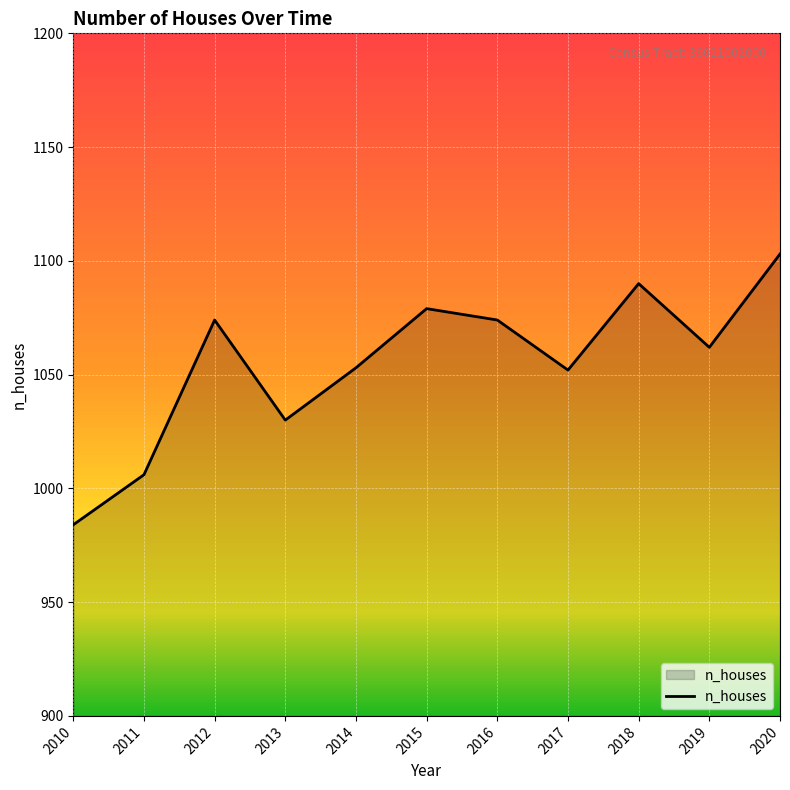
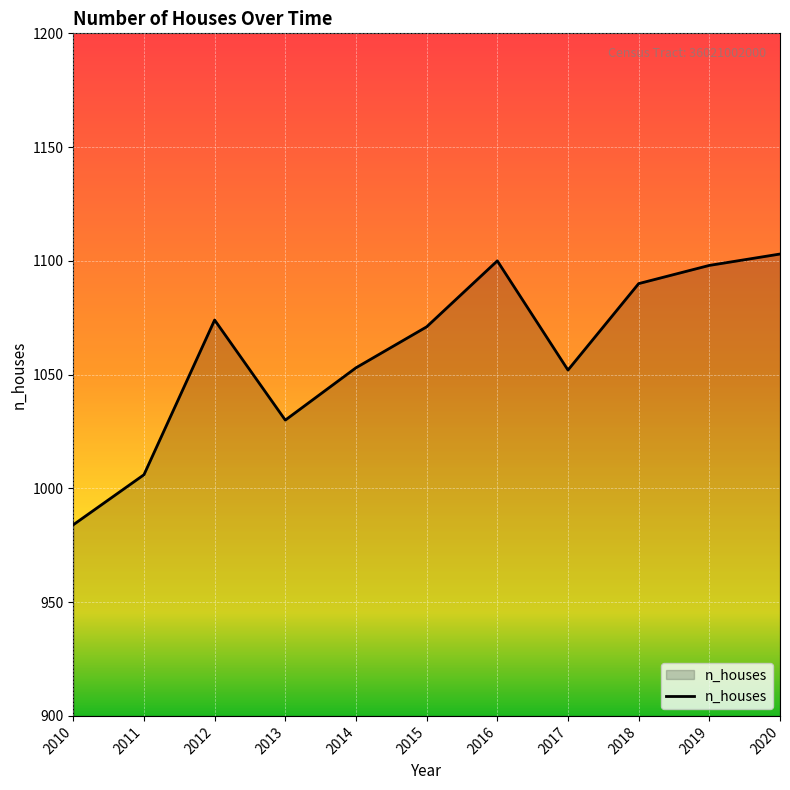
2015: 1079 -> 1071
2016: 1074 -> 1100
2019: 1062 -> 1098
